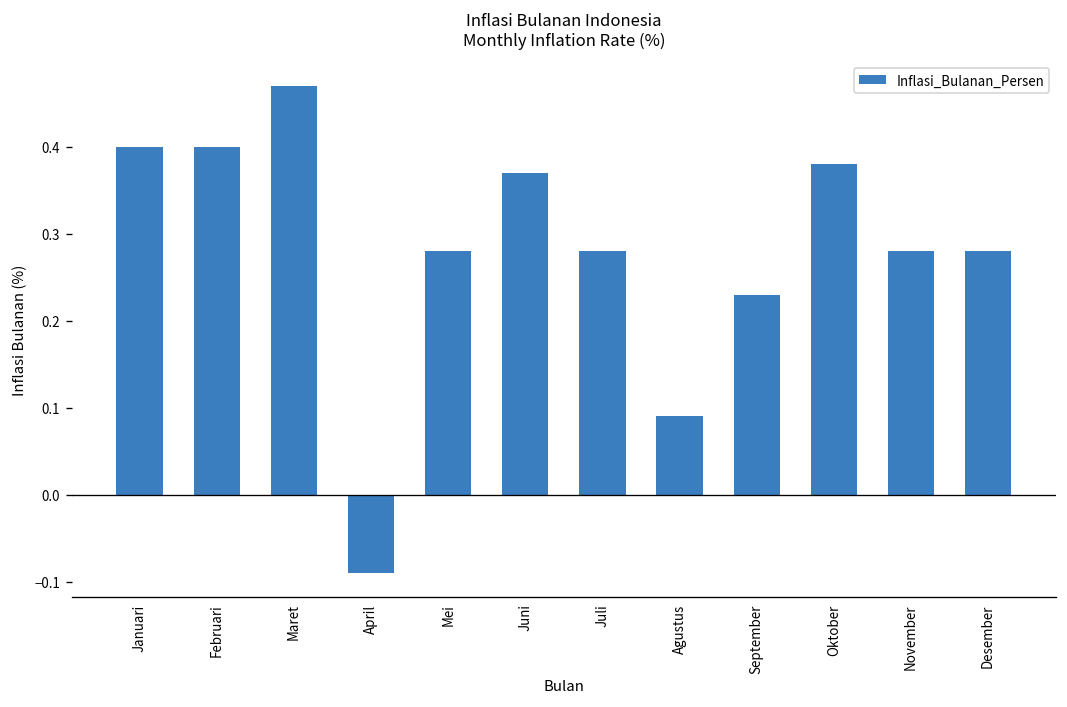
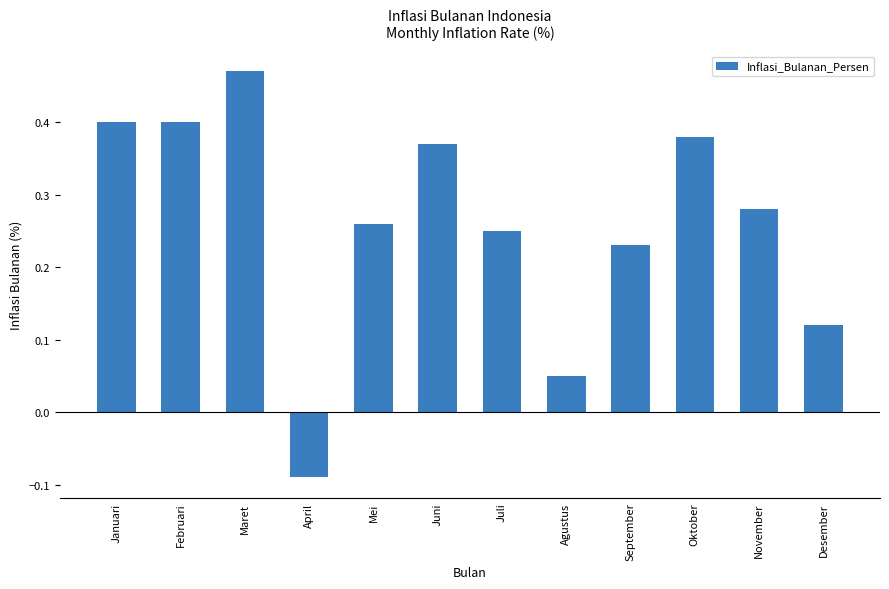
Mei: 0.28 -> 0.26
Juli: 0.28 -> 0.25
Agustus: 0.09 -> 0.05
Desember: 0.28 -> 0.12
